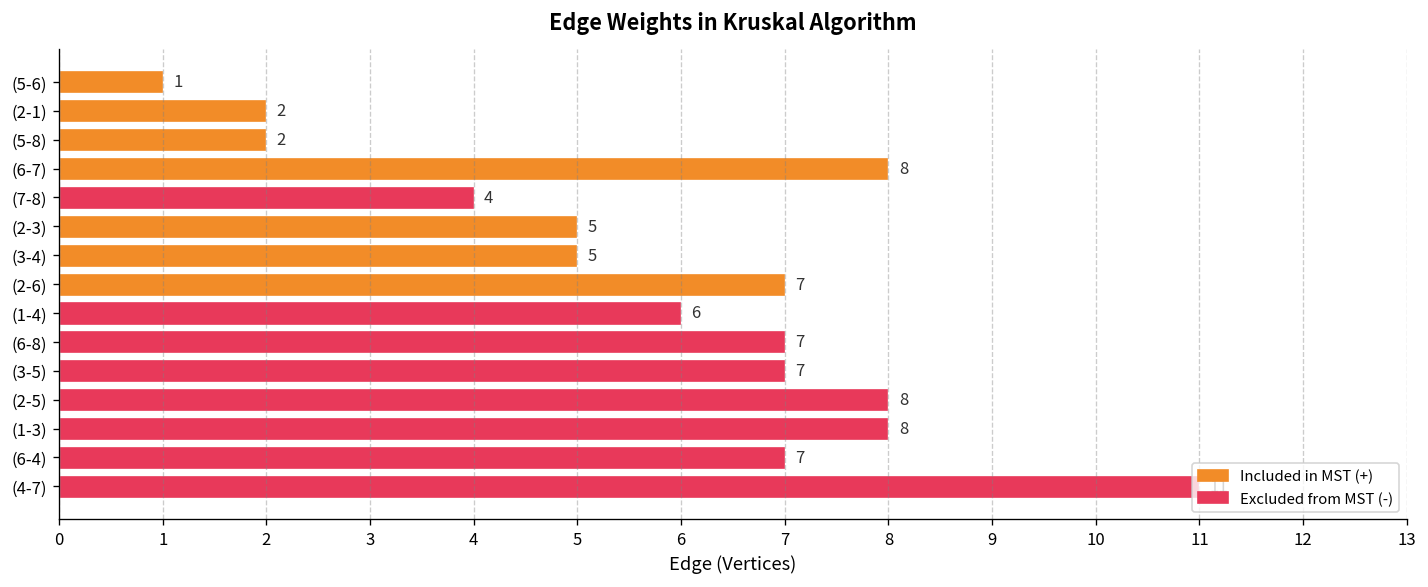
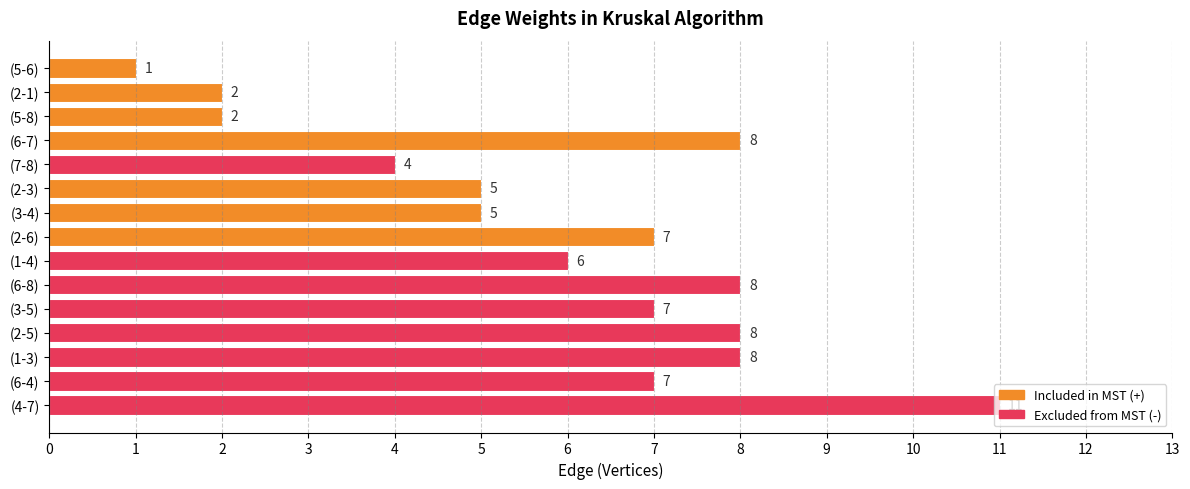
(6-8): 7 -> 8
